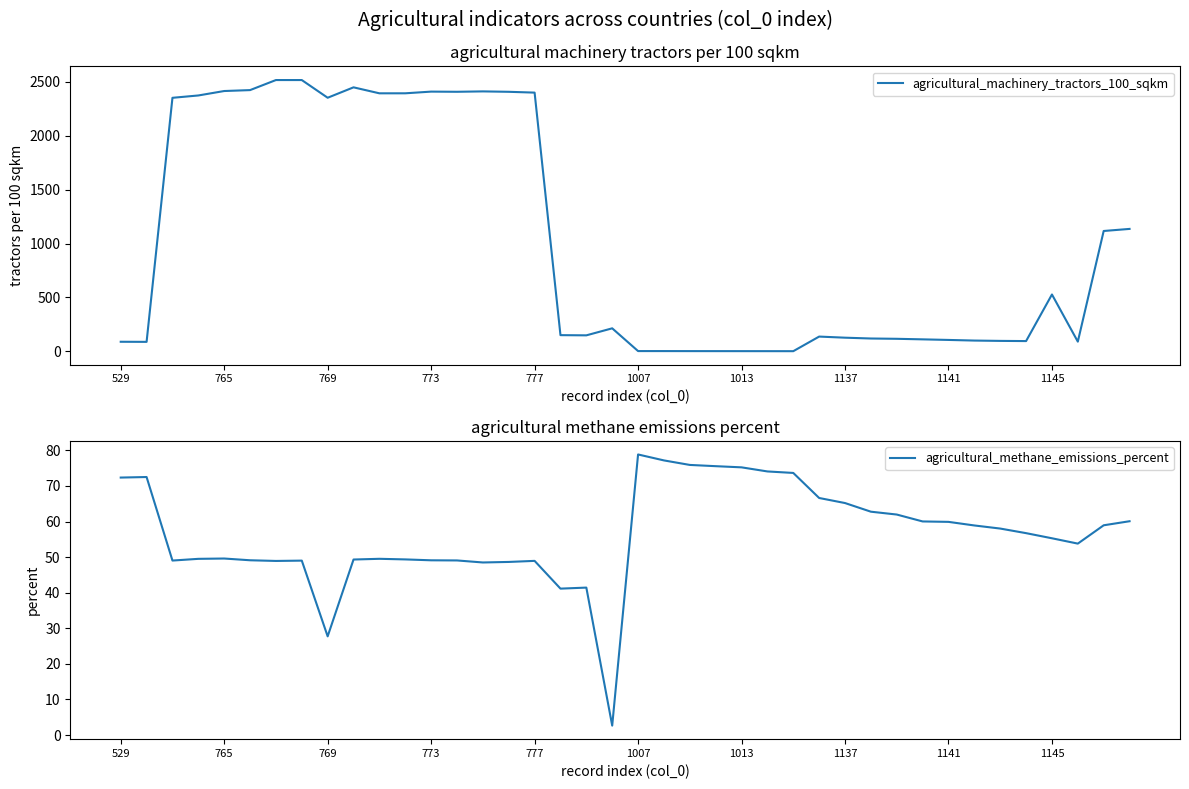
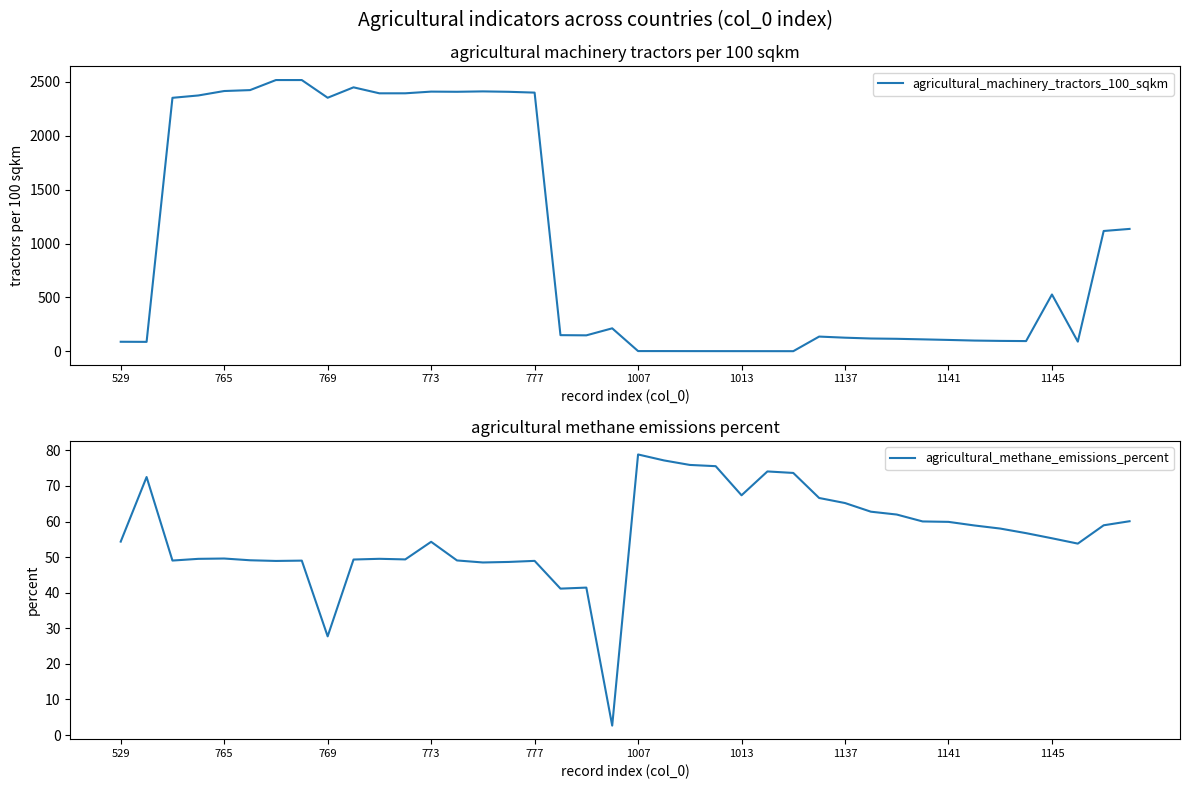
agricultural methane emissions percent, 529: 72 -> 54
agricultural methane emissions percent, 773: 49 -> 54
agricultural methane emissions percent, 1013: 75 -> 67
